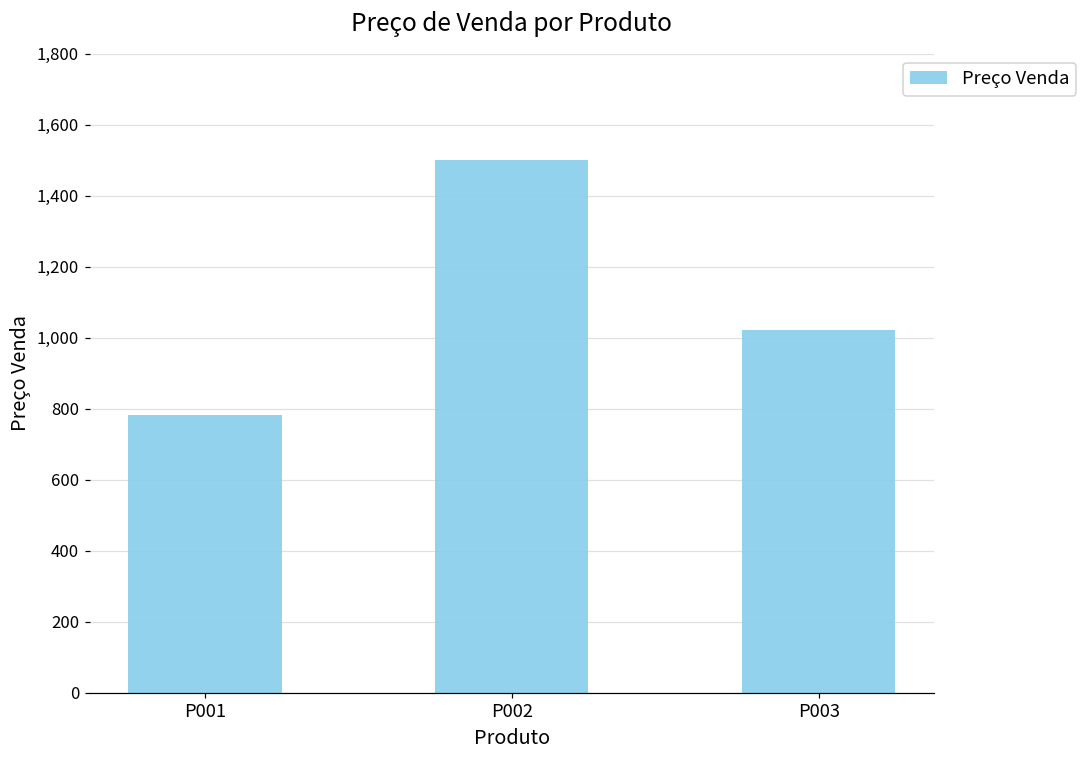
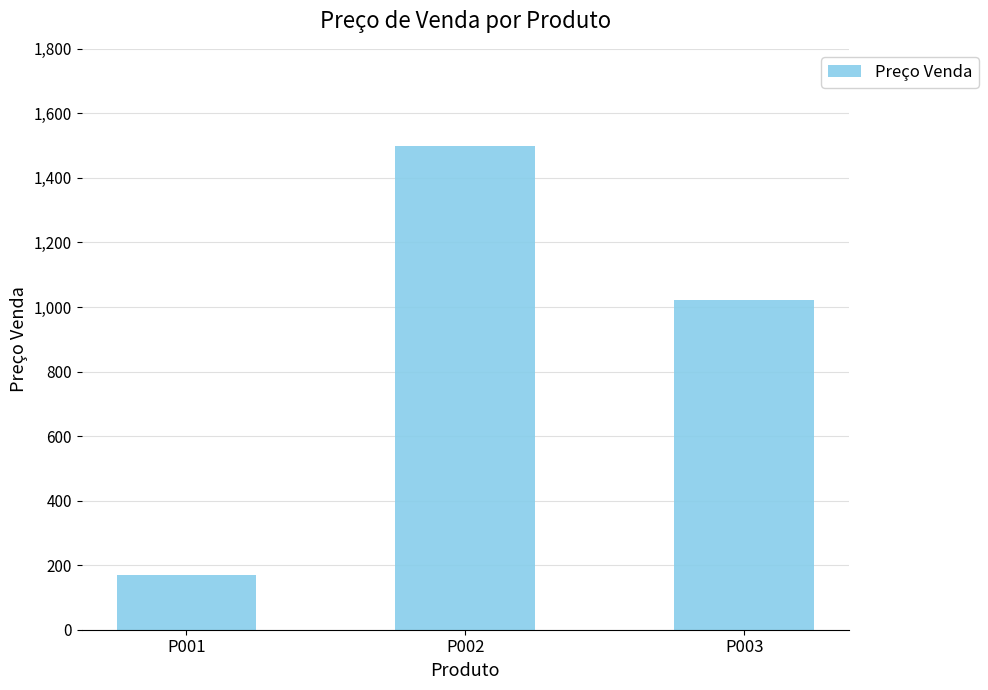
P001: 780 -> 170
